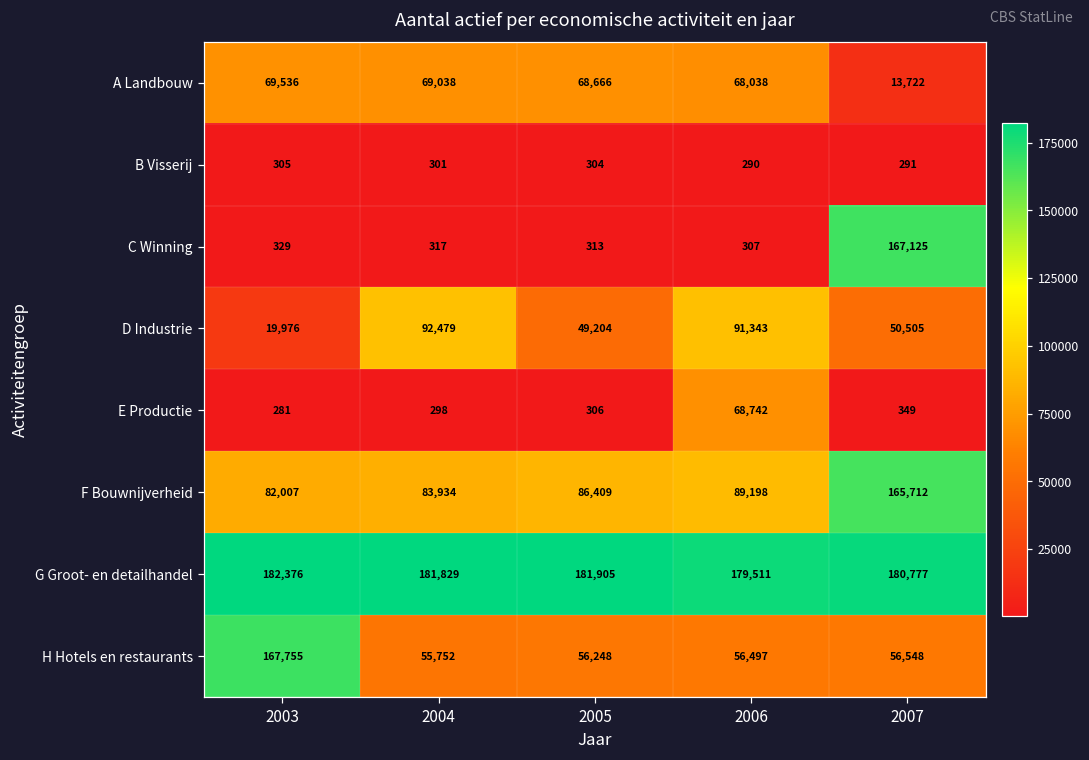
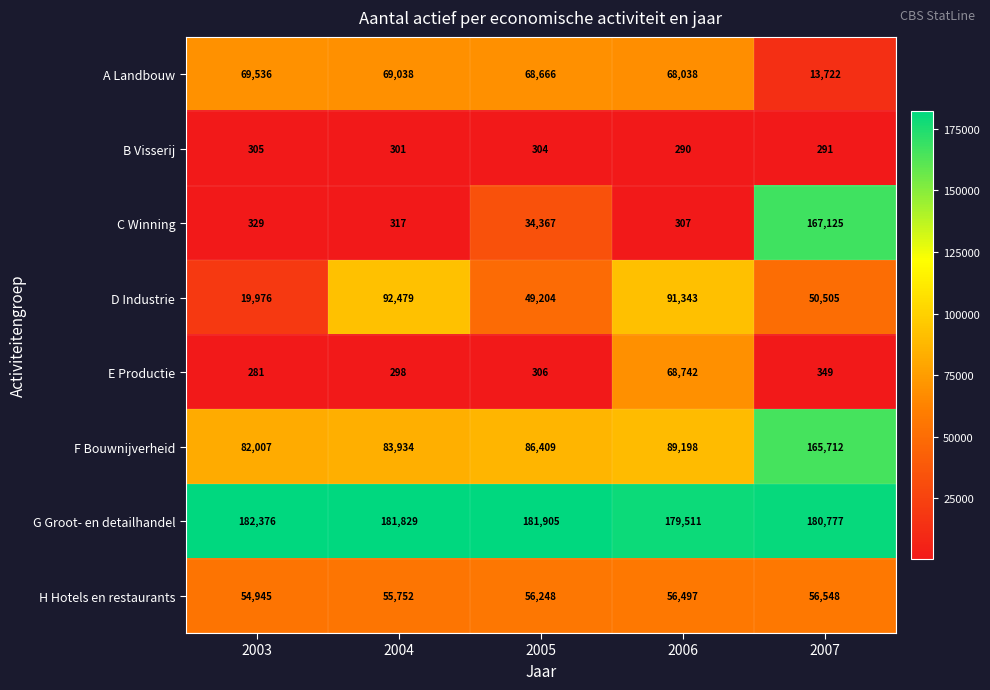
C Winning, 2005: 313 -> 34,367
H Hotels en restaurants, 2003: 167,755 -> 54,945
